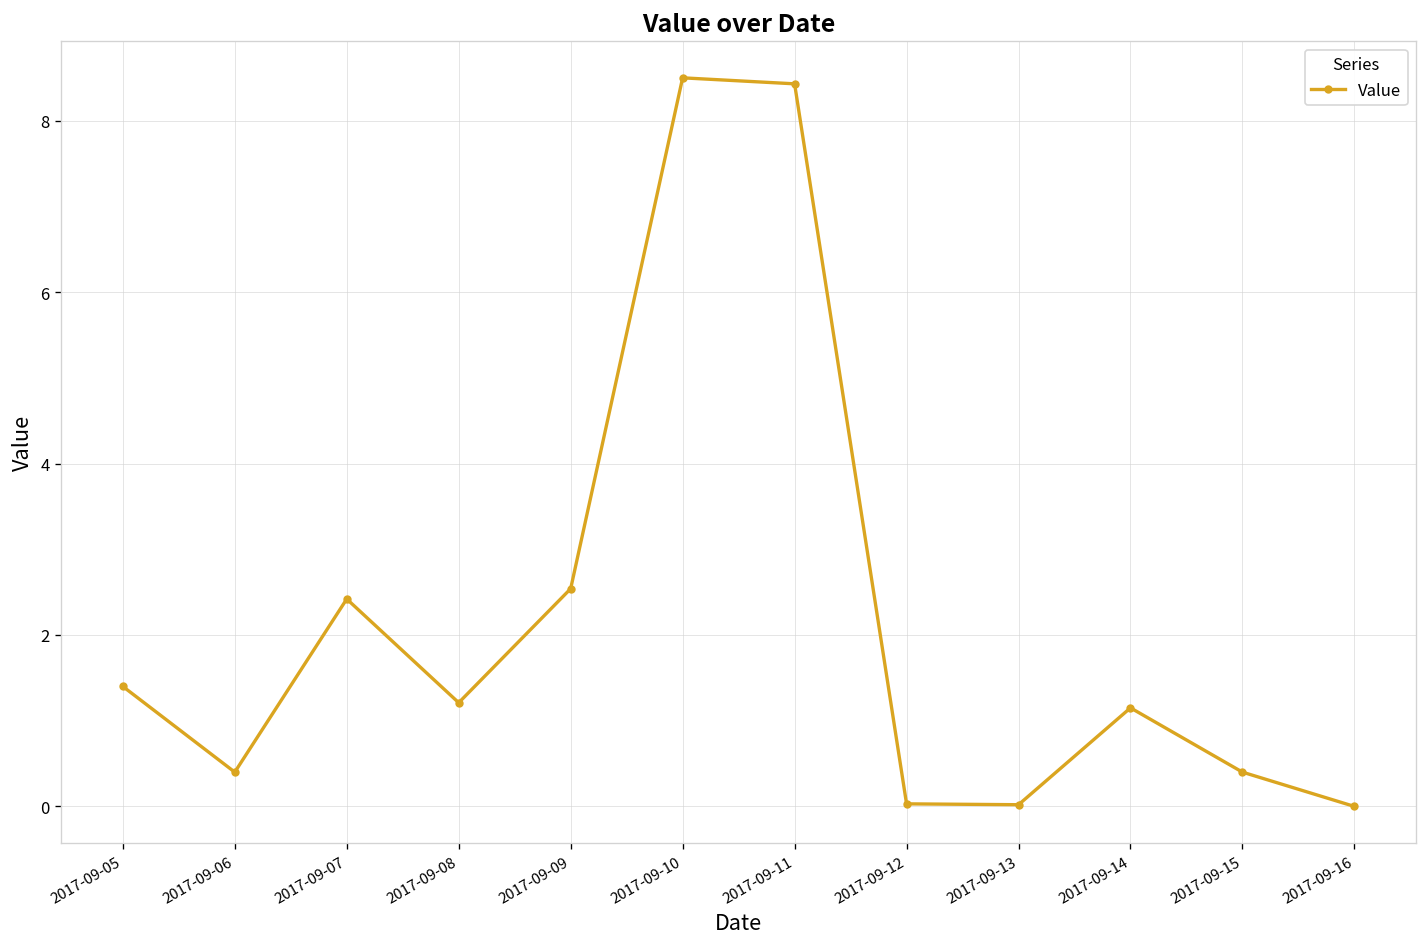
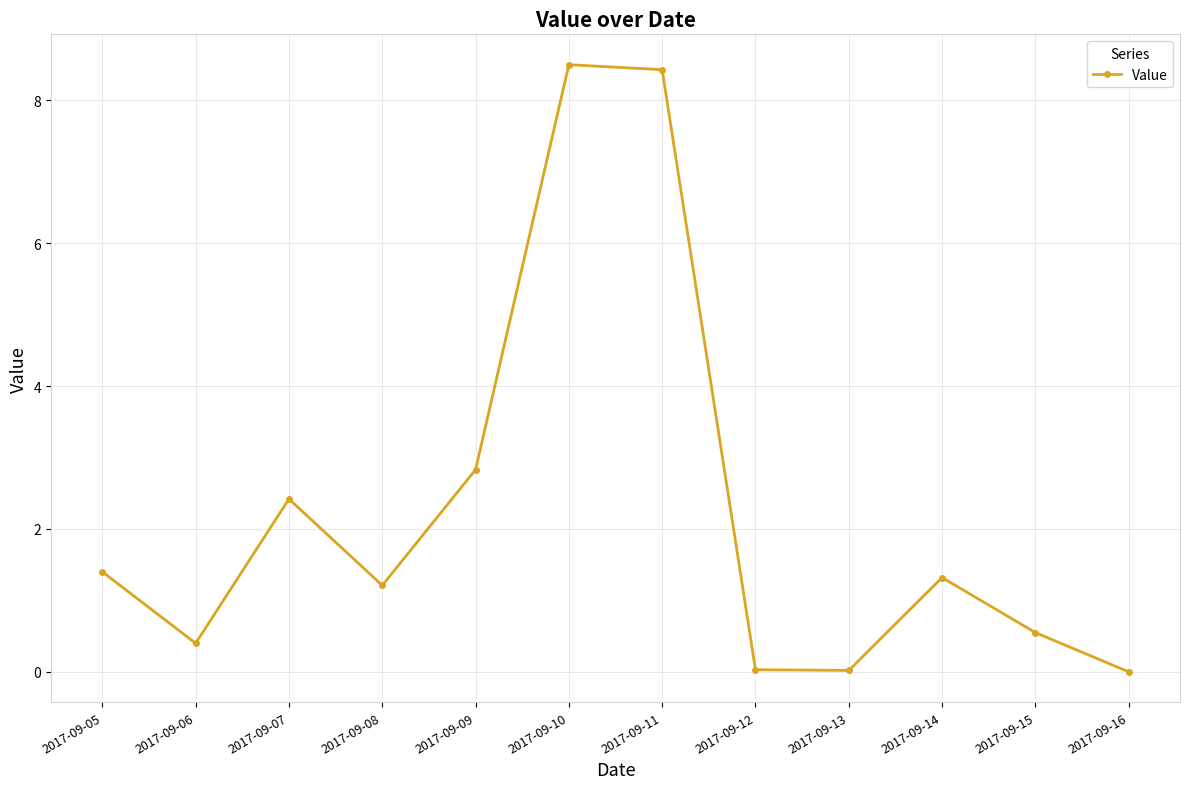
2017-09-09: 2.5 -> 2.8
2017-09-14: 1.2 -> 1.3
2017-09-15: 0.4 -> 0.6
